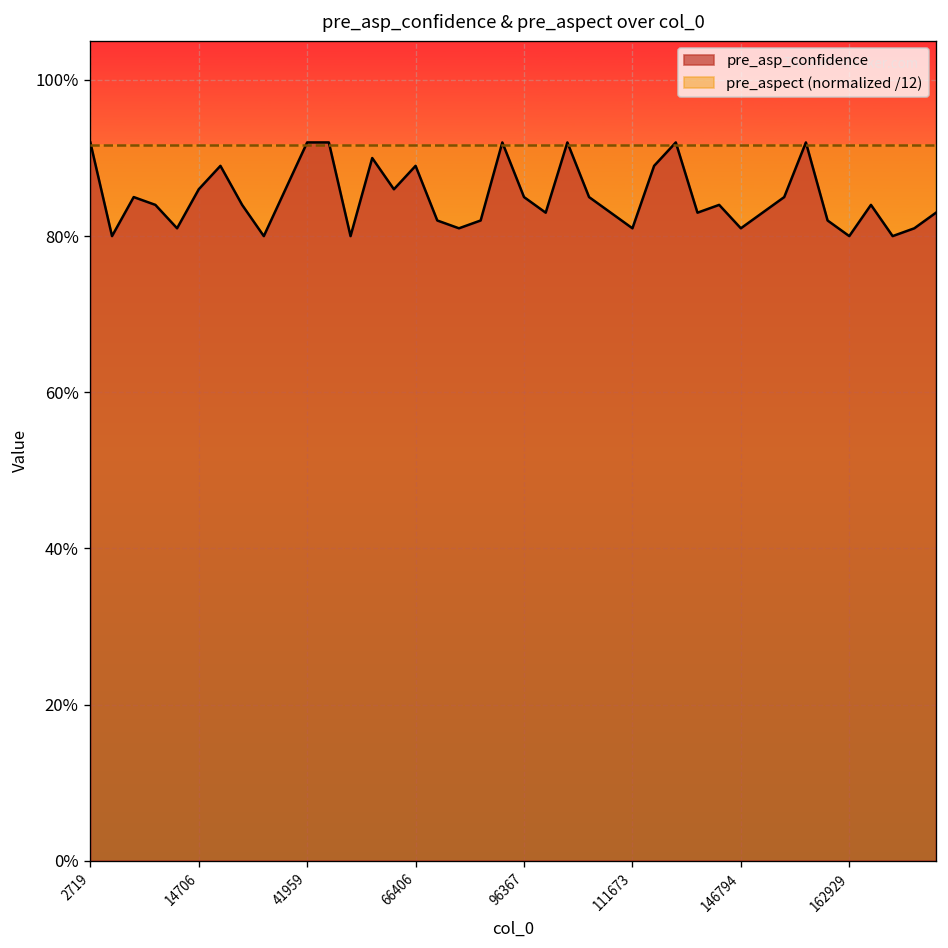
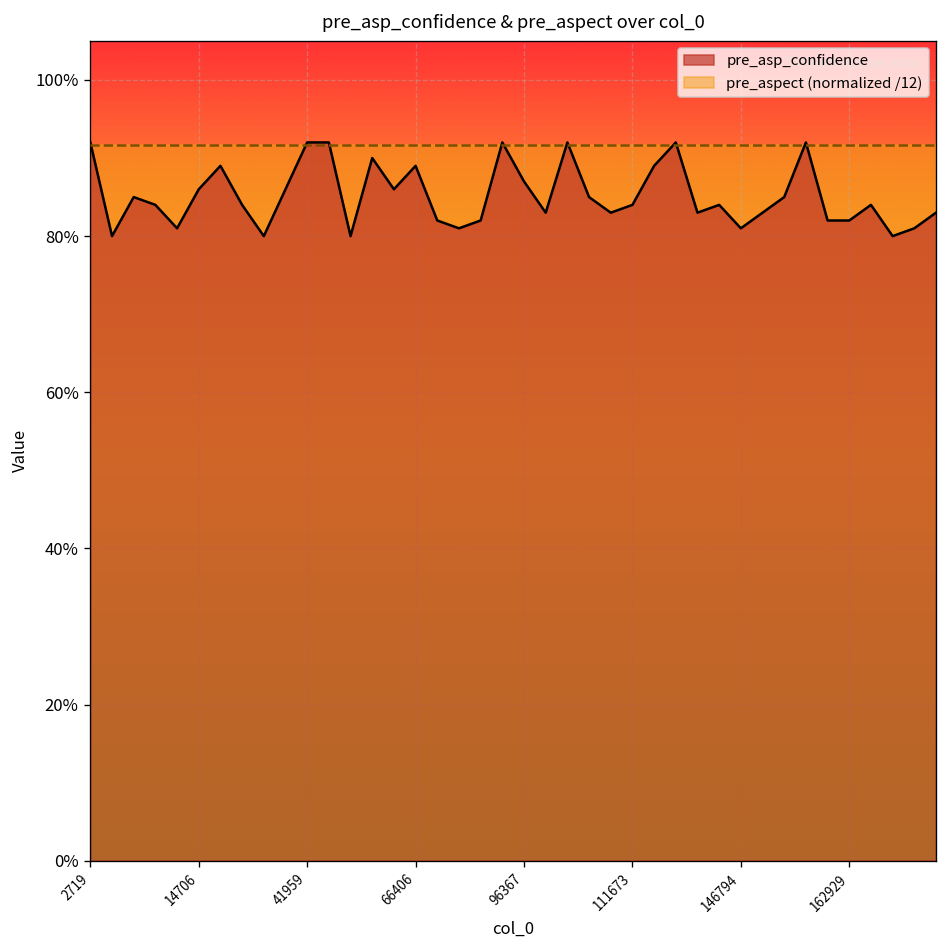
pre_asp_confidence, 96367: 85% -> 87%
pre_asp_confidence, 111673: 81% -> 84%
pre_asp_confidence, 162929: 80% -> 82%
